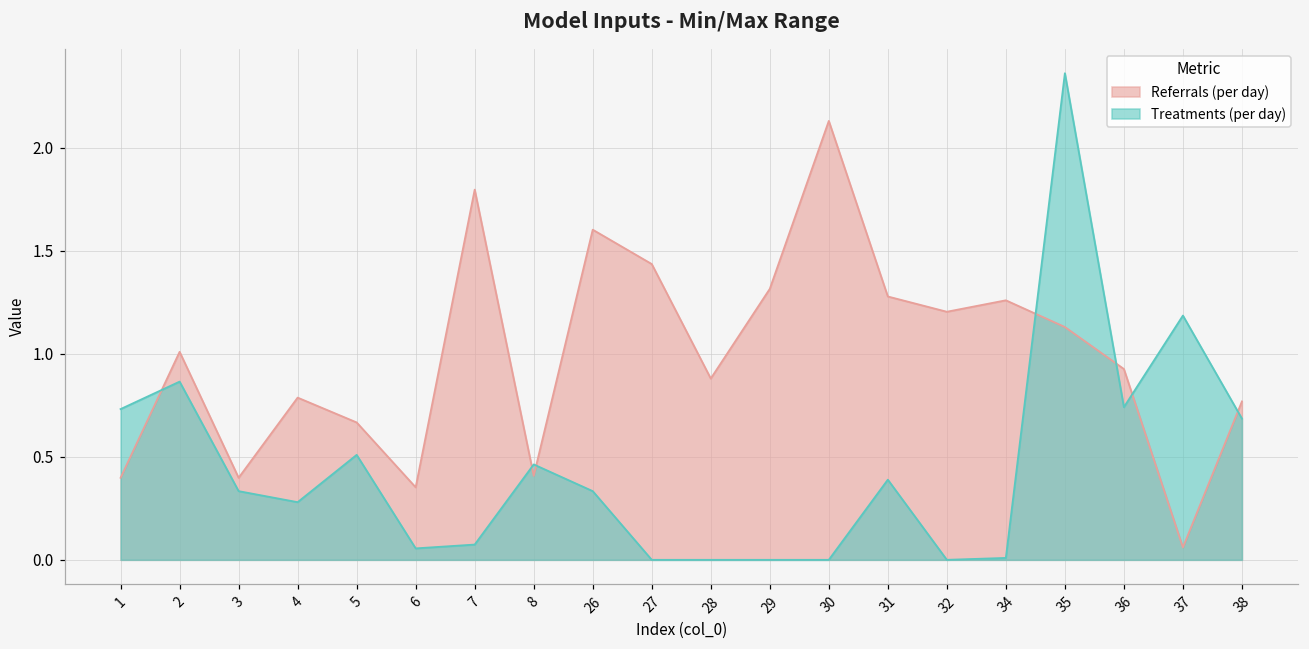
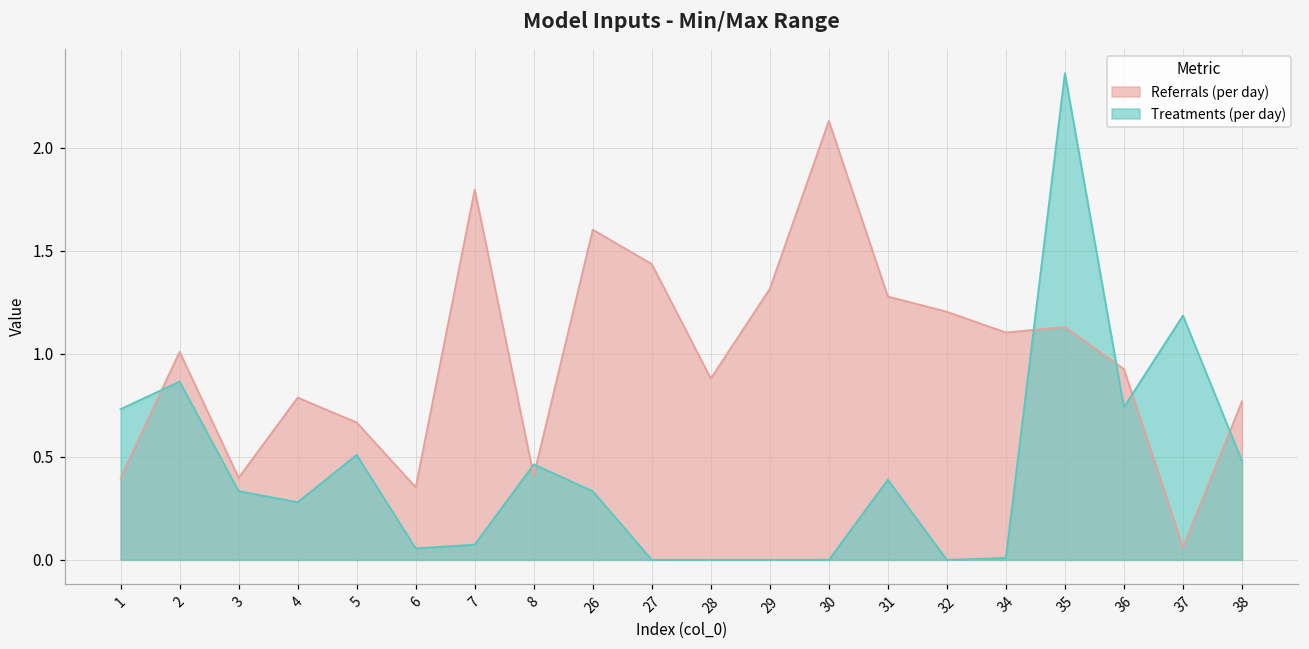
Referrals (per day), 34: 1.26 -> 1.10
Treatments (per day), 38: 0.69 -> 0.48
